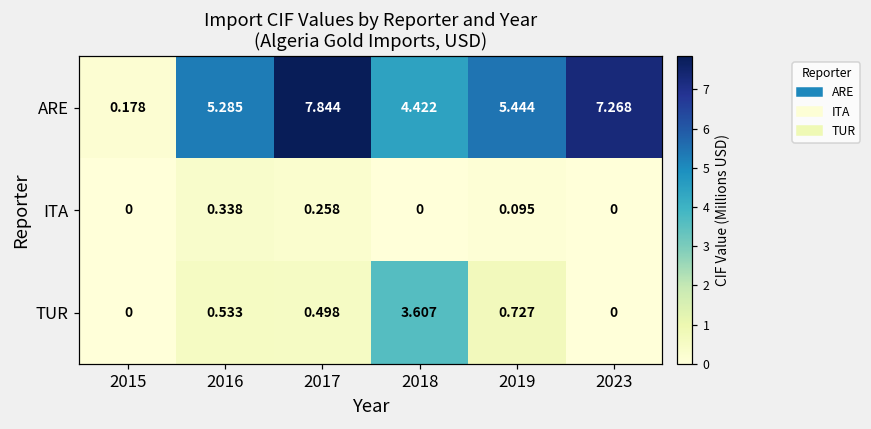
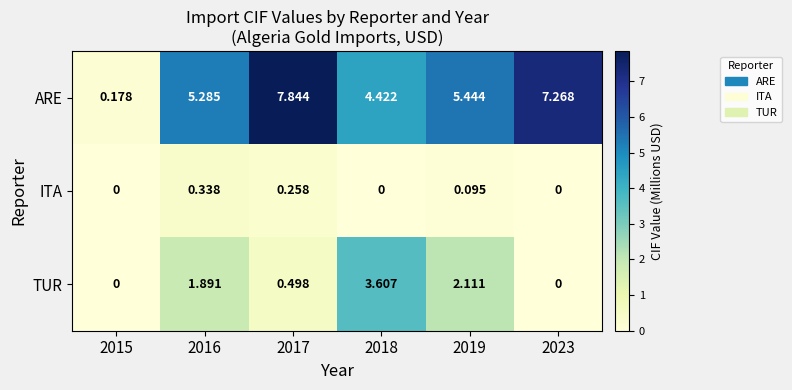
TUR, 2016: 0.533 -> 1.891
TUR, 2019: 0.727 -> 2.111
